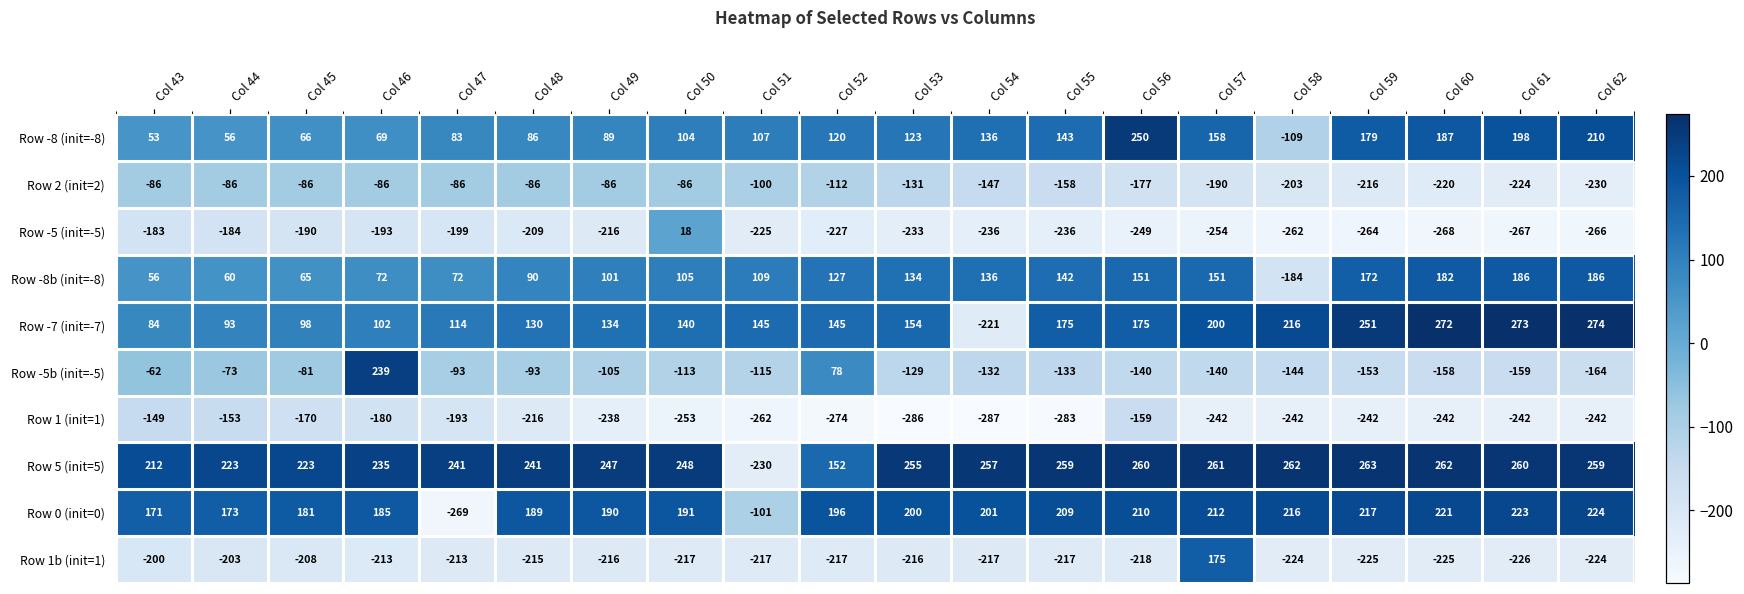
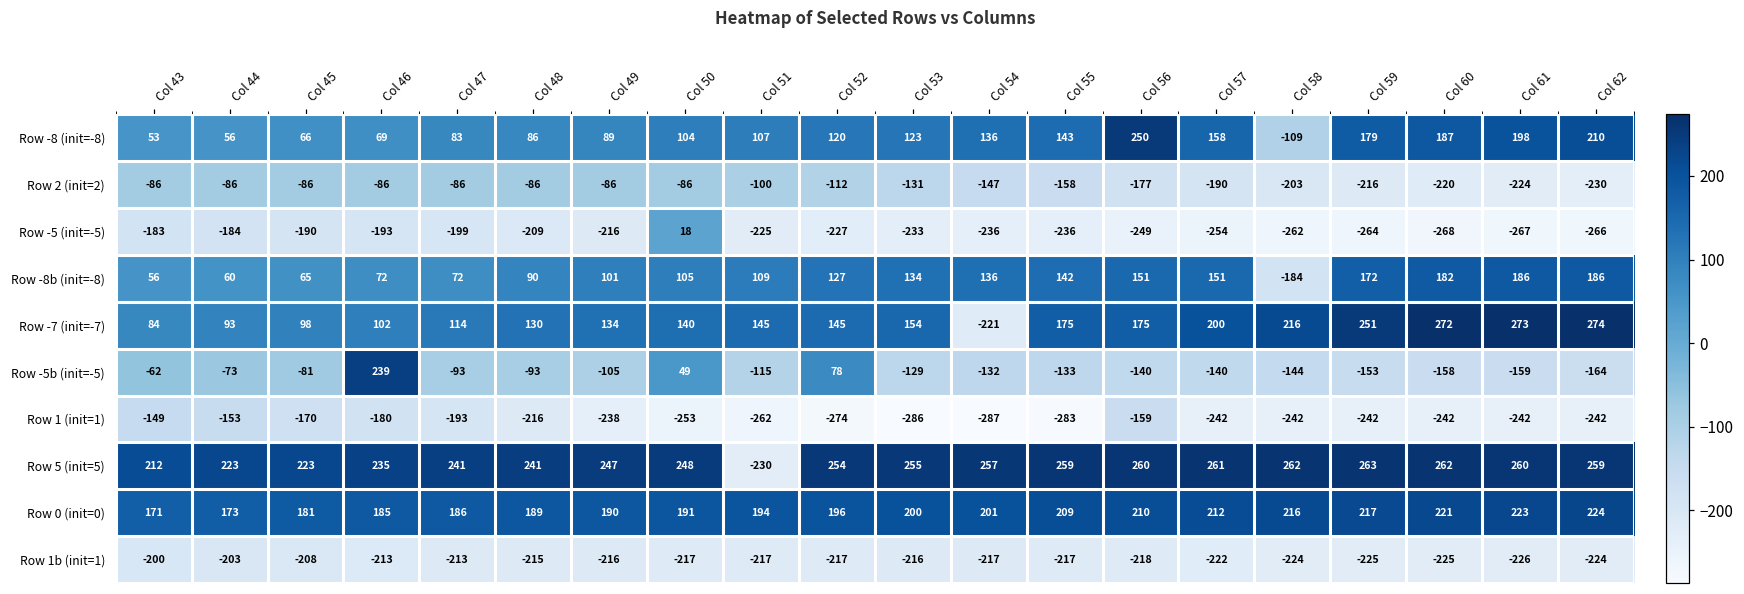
Row -5b (init=-5), Col 50: -113 -> 49
Row 5 (init=5), Col 52: 152 -> 254
Row 0 (init=0), Col 47: -269 -> 186
Row 0 (init=0), Col 51: -101 -> 194
Row 1b (init=1), Col 57: 175 -> -222
